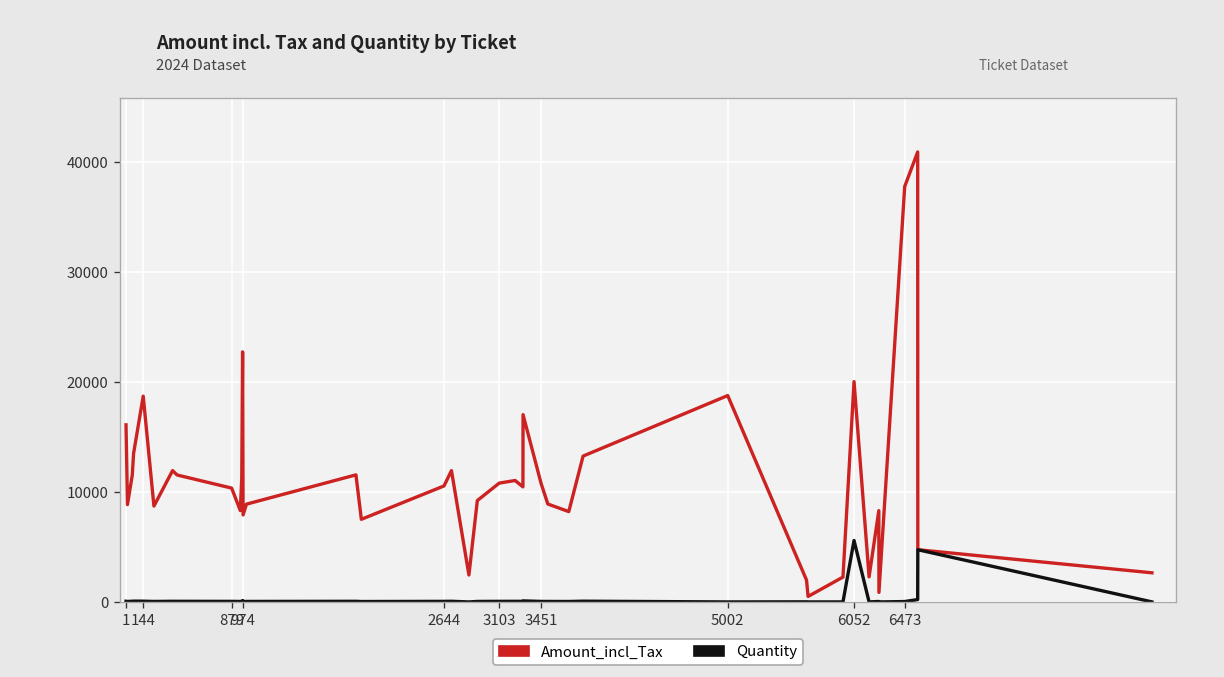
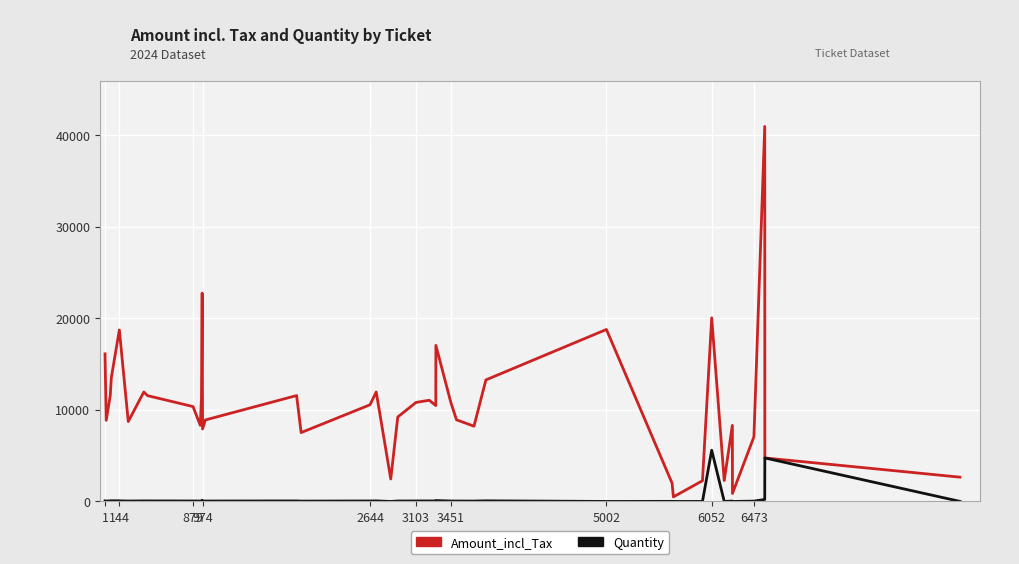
Amount_incl_Tax, 6473: 38000 -> 7000
